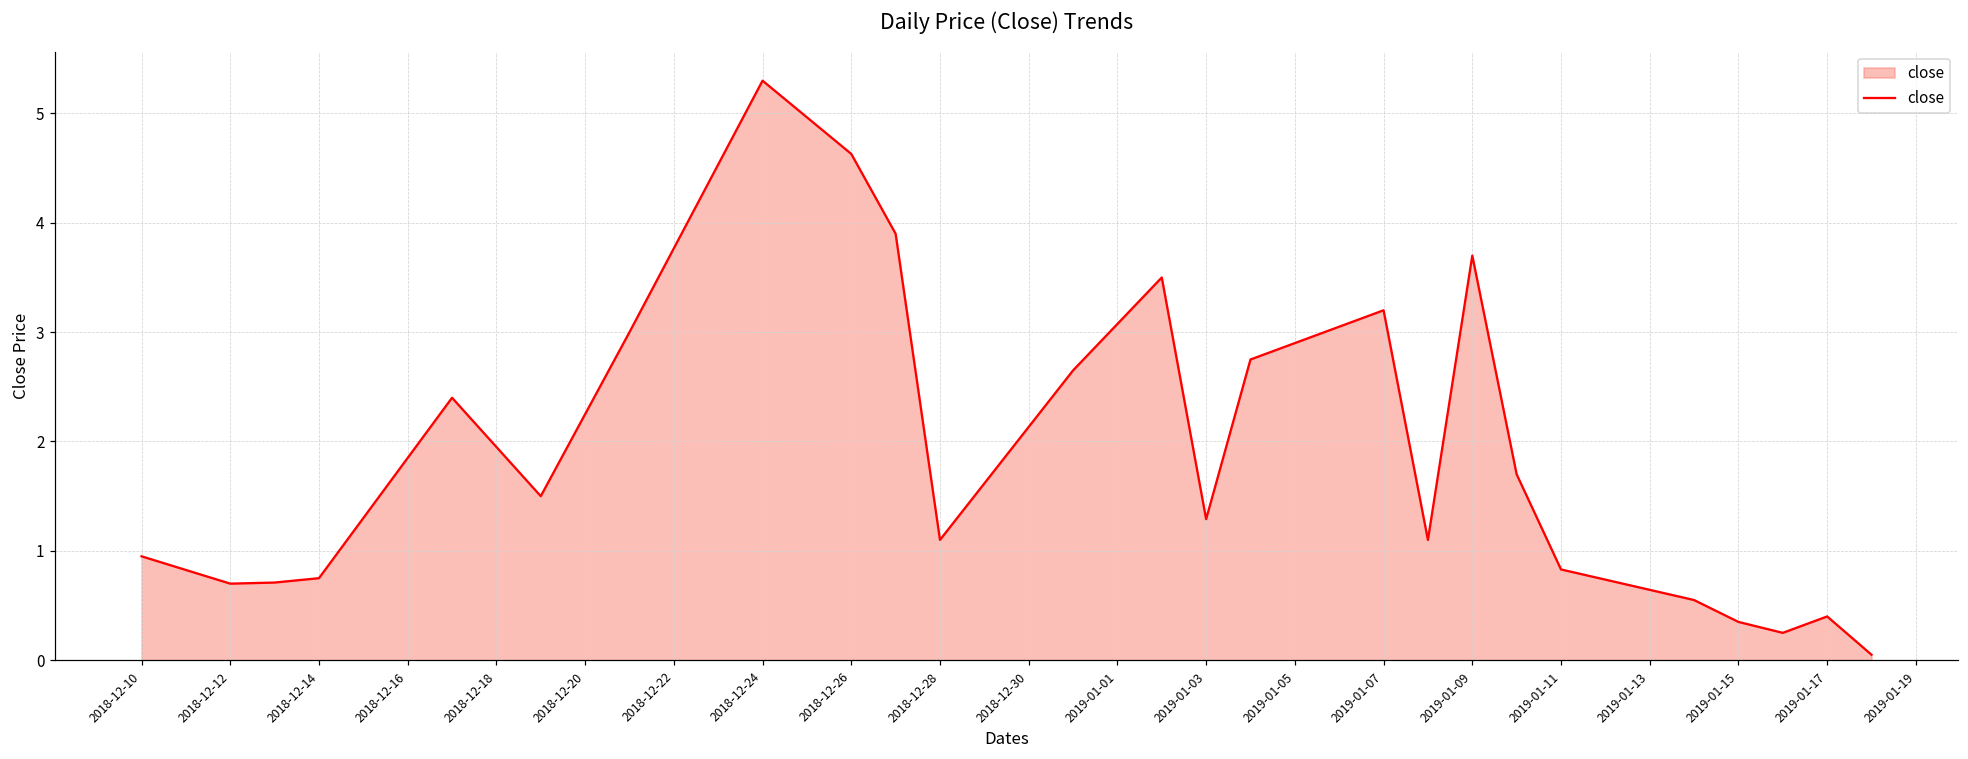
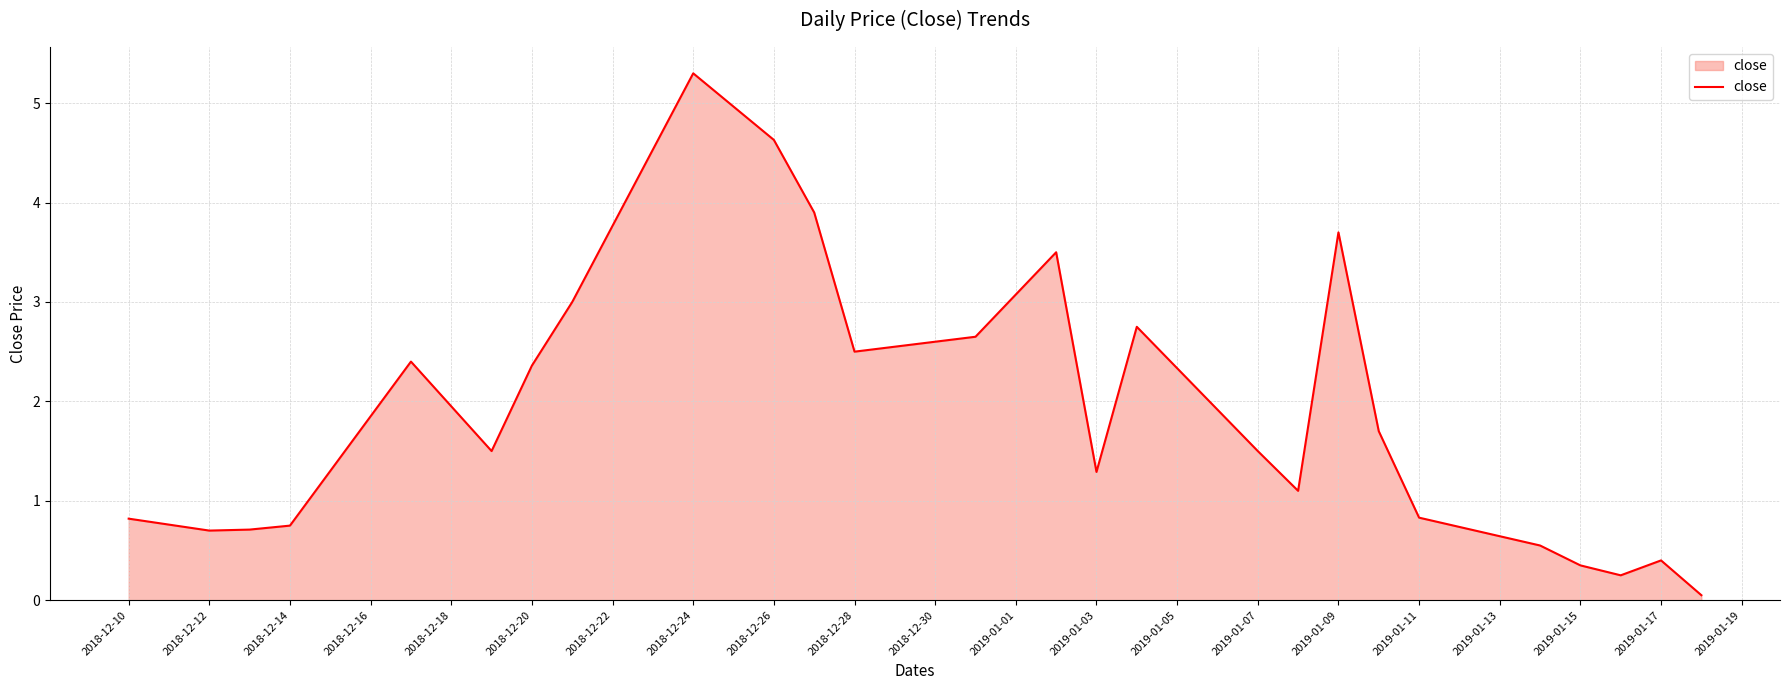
2018-12-10: 1.0 -> 0.8
2018-12-20: 2.3 -> 2.4
2018-12-28: 1.1 -> 2.5
2019-01-07: 3.2 -> 1.5
